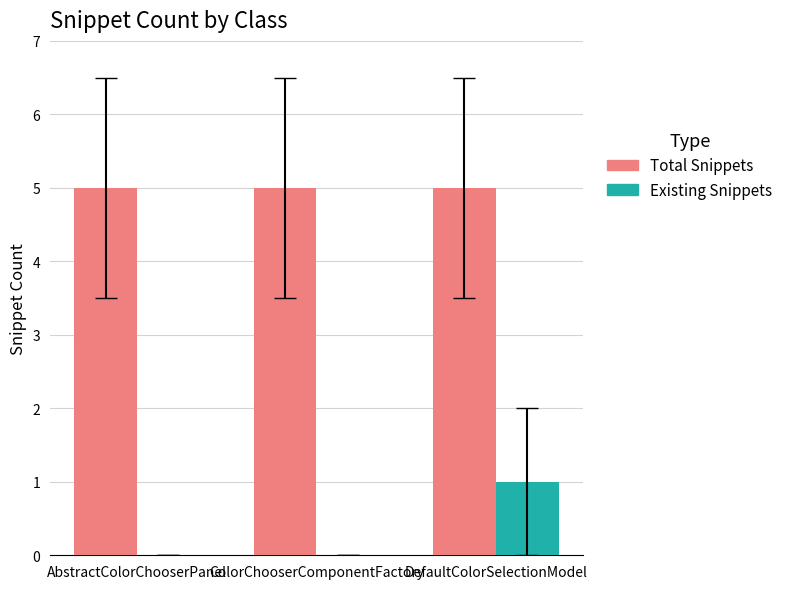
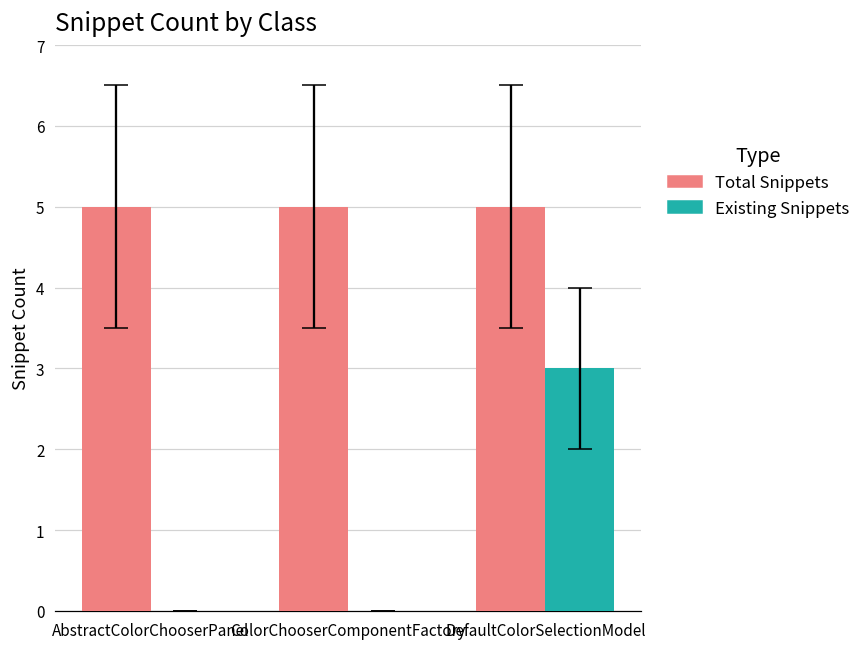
Existing Snippets, DefaultColorSelectionModel: 1 -> 3
